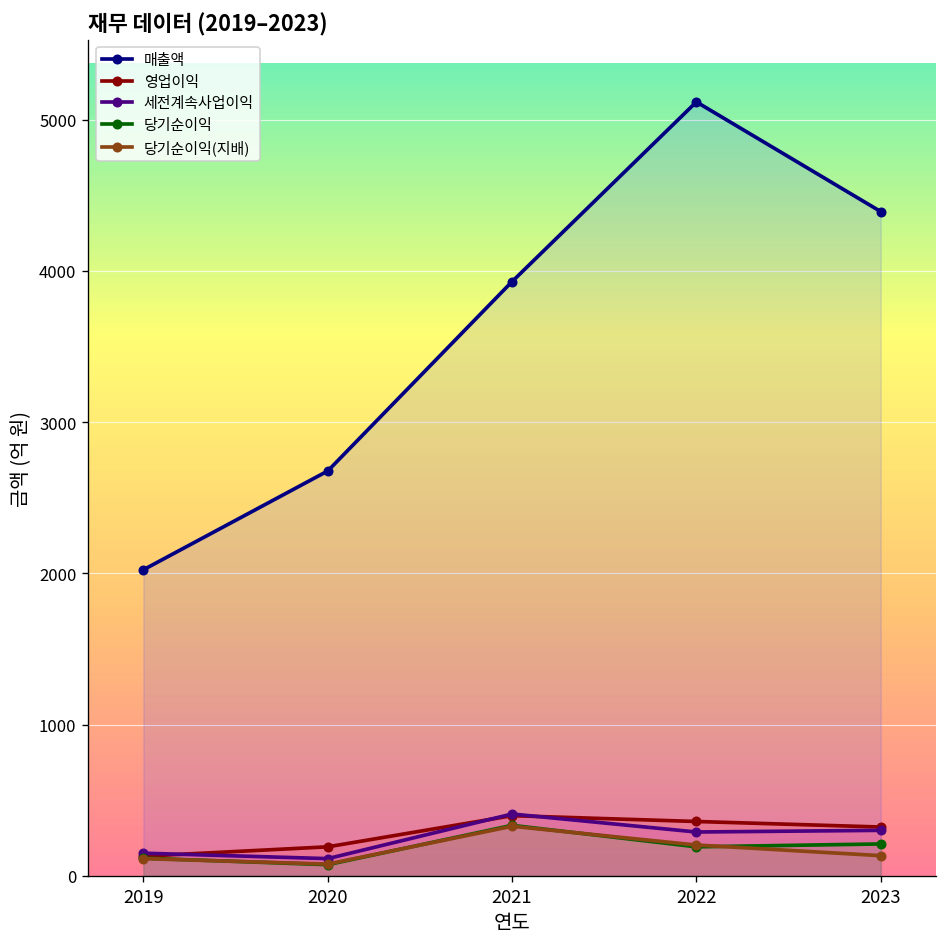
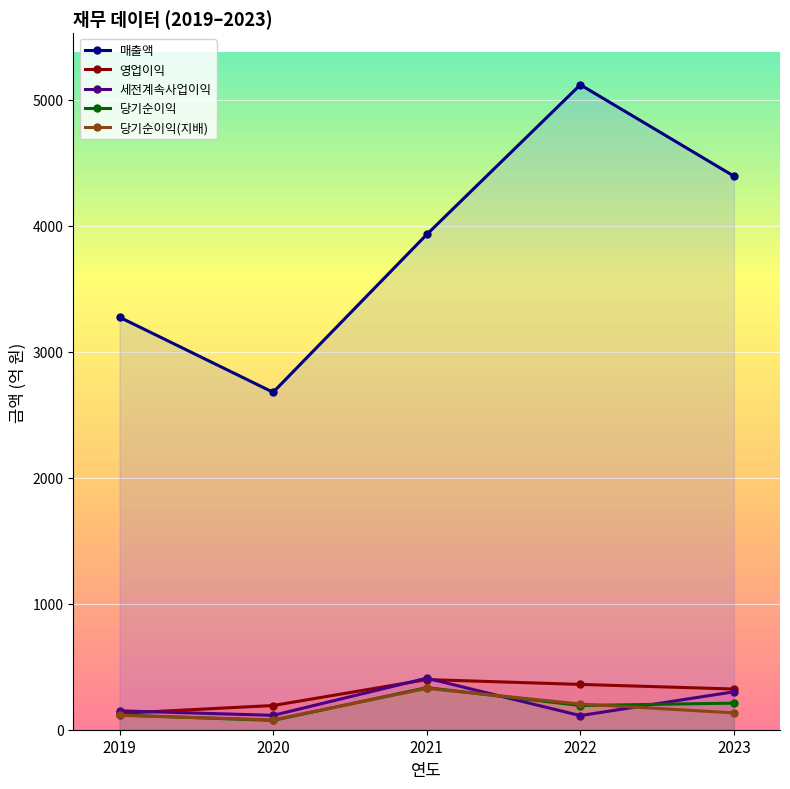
매출액, 2019: 2020 -> 3270
세전계속사업이익, 2022: 290 -> 110
